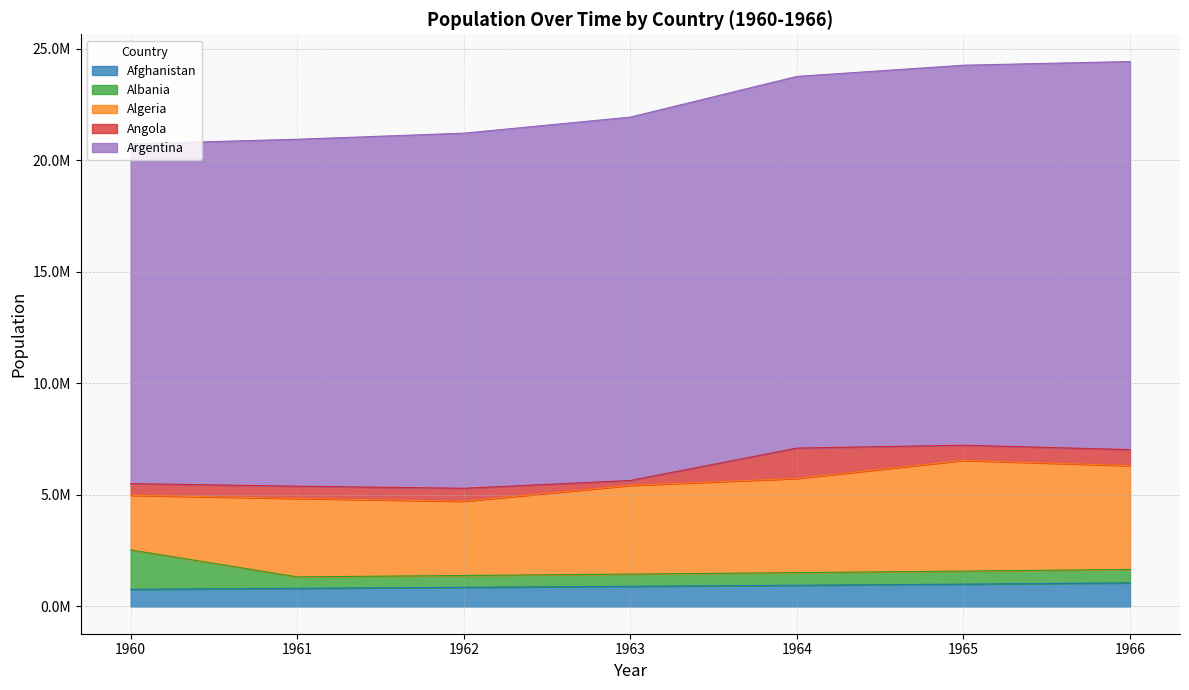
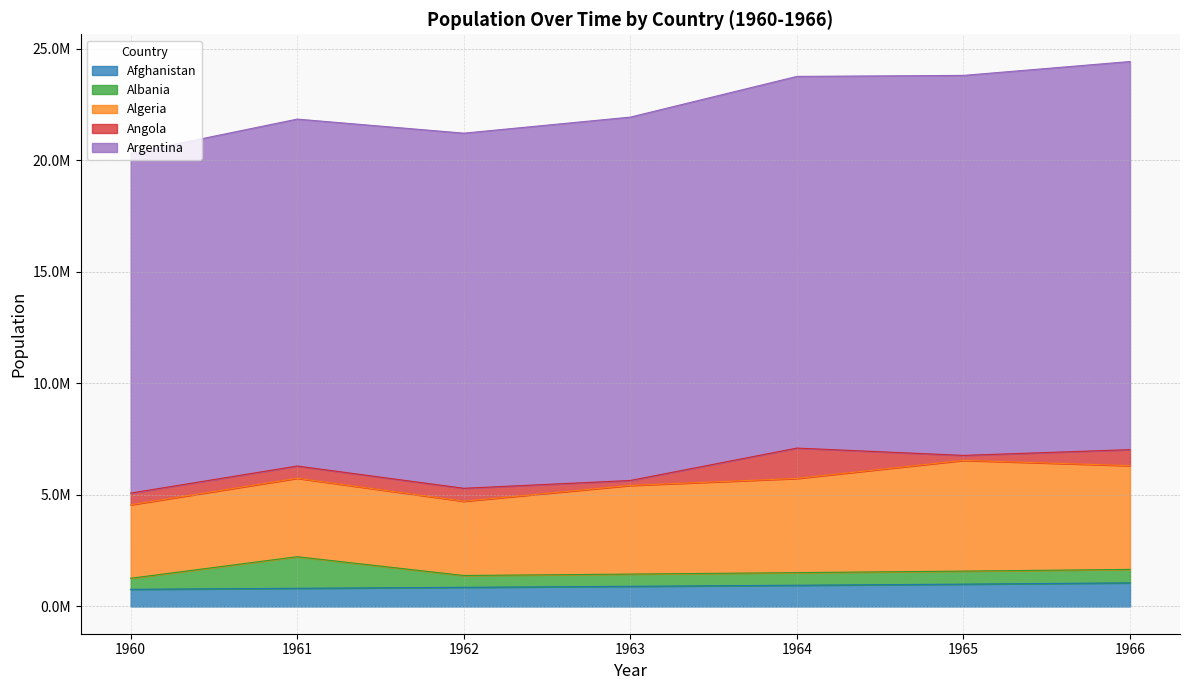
Albania, 1960: 1800000 -> 500000
Algeria, 1960: 2400000 -> 3300000
Albania, 1961: 500000 -> 1400000
Angola, 1965: 700000 -> 200000
